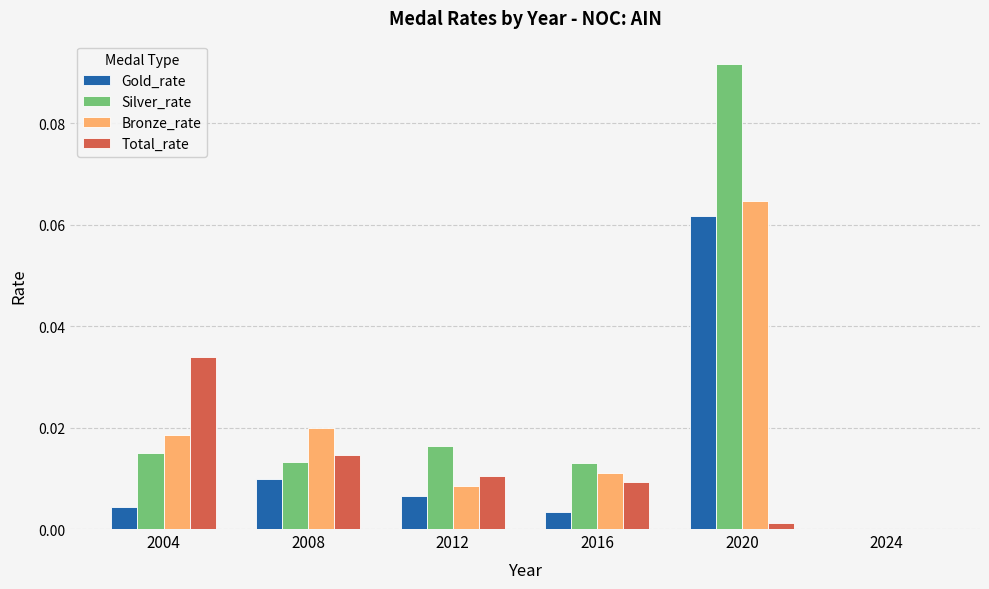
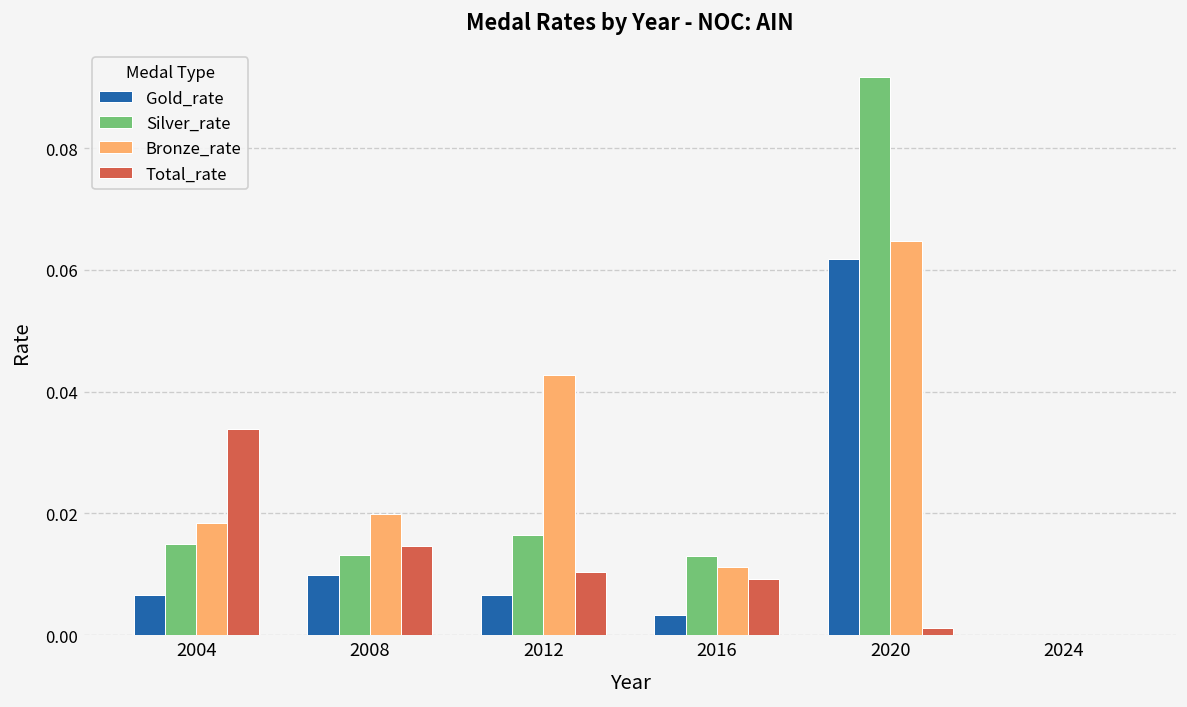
Gold_rate, 2004: 0.004 -> 0.007
Bronze_rate, 2012: 0.009 -> 0.043
